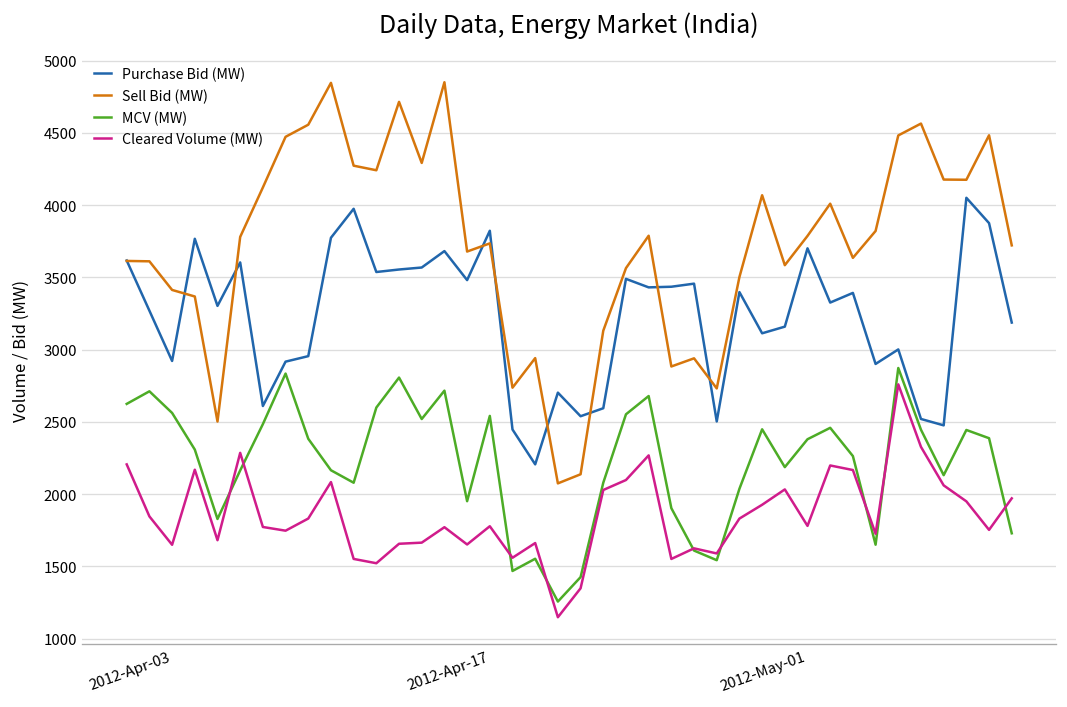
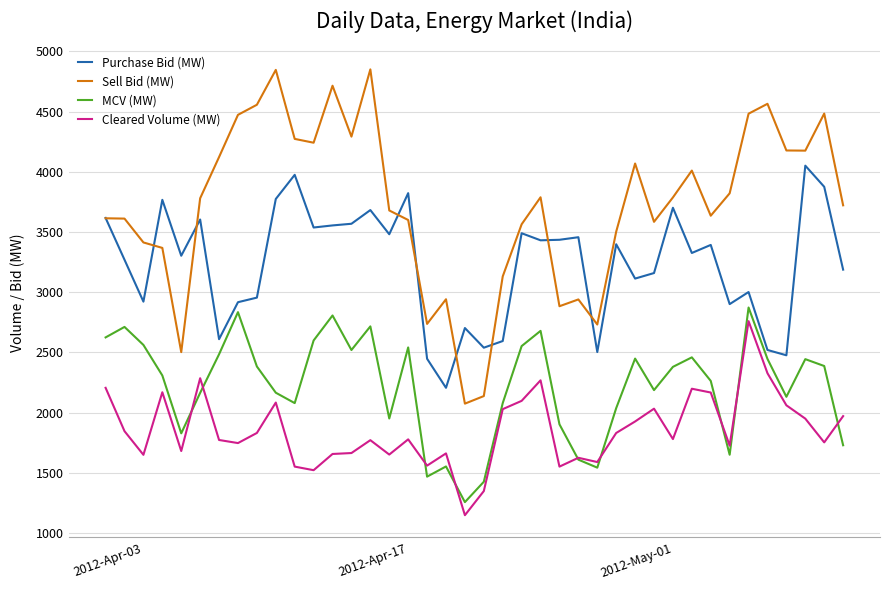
Sell Bid (MW), 2012-Apr-17: 3740 -> 3600
